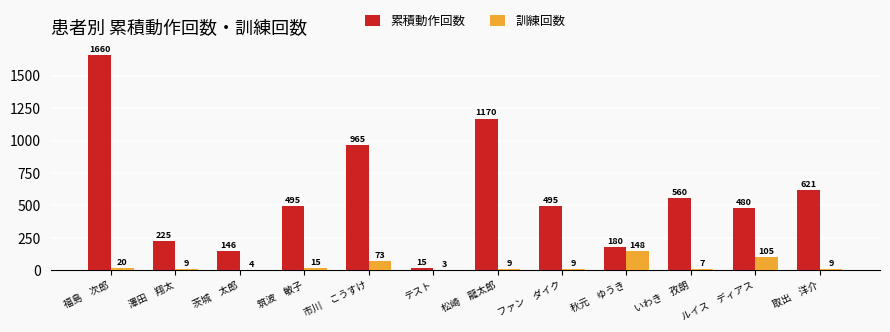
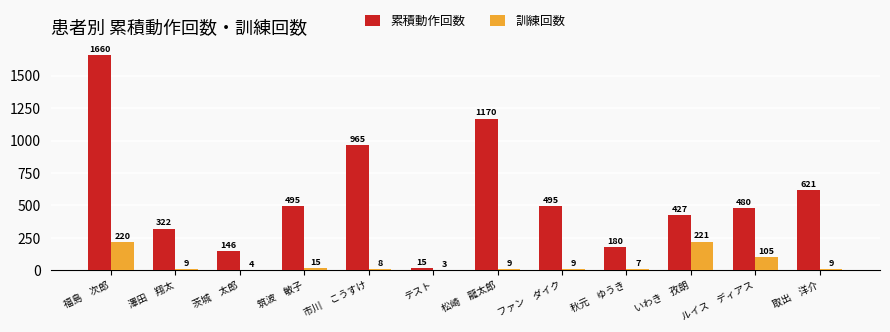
訓練回数, 福島 次郎: 20 -> 220
累積動作回数, 澤田 翔太: 225 -> 322
訓練回数, 市川 こうすけ: 73 -> 8
訓練回数, 秋元 ゆうき: 148 -> 7
累積動作回数, いわき 孜朗: 560 -> 427
訓練回数, いわき 孜朗: 7 -> 221
